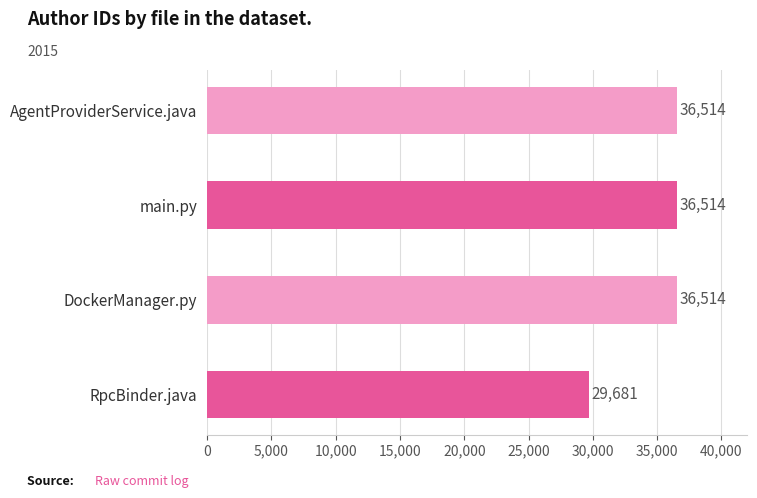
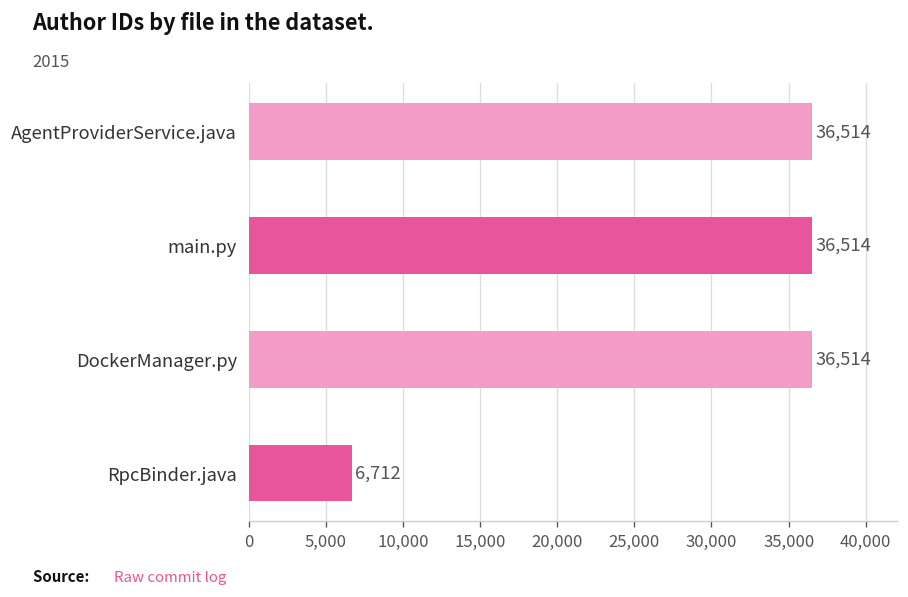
RpcBinder.java: 29,681 -> 6,712
